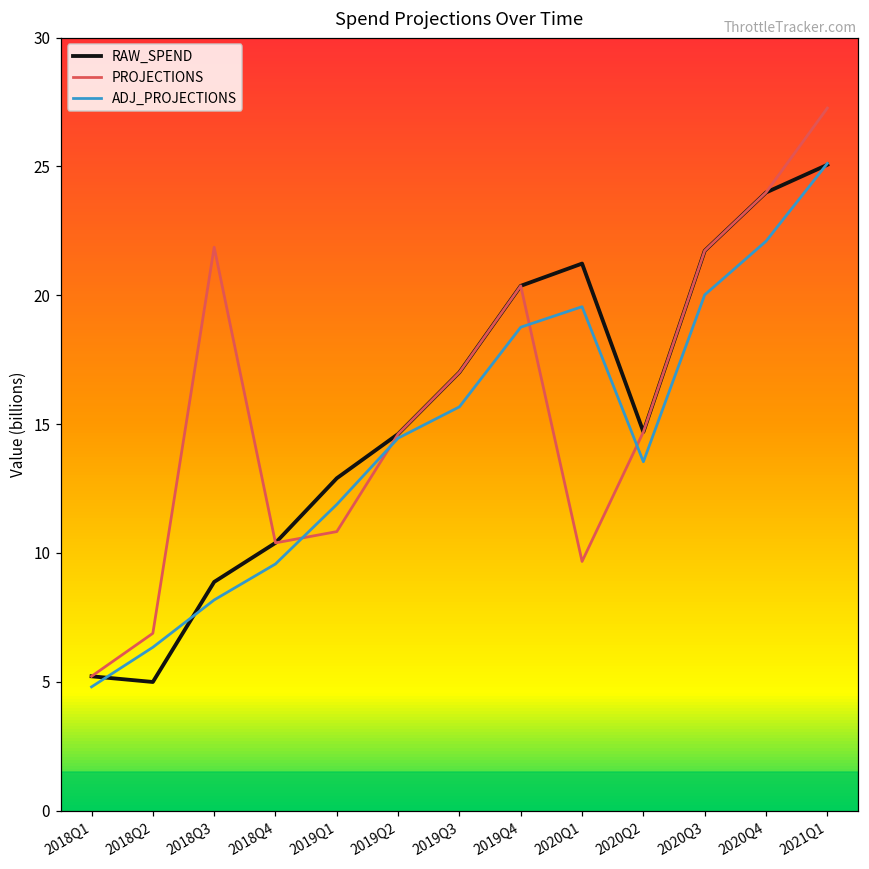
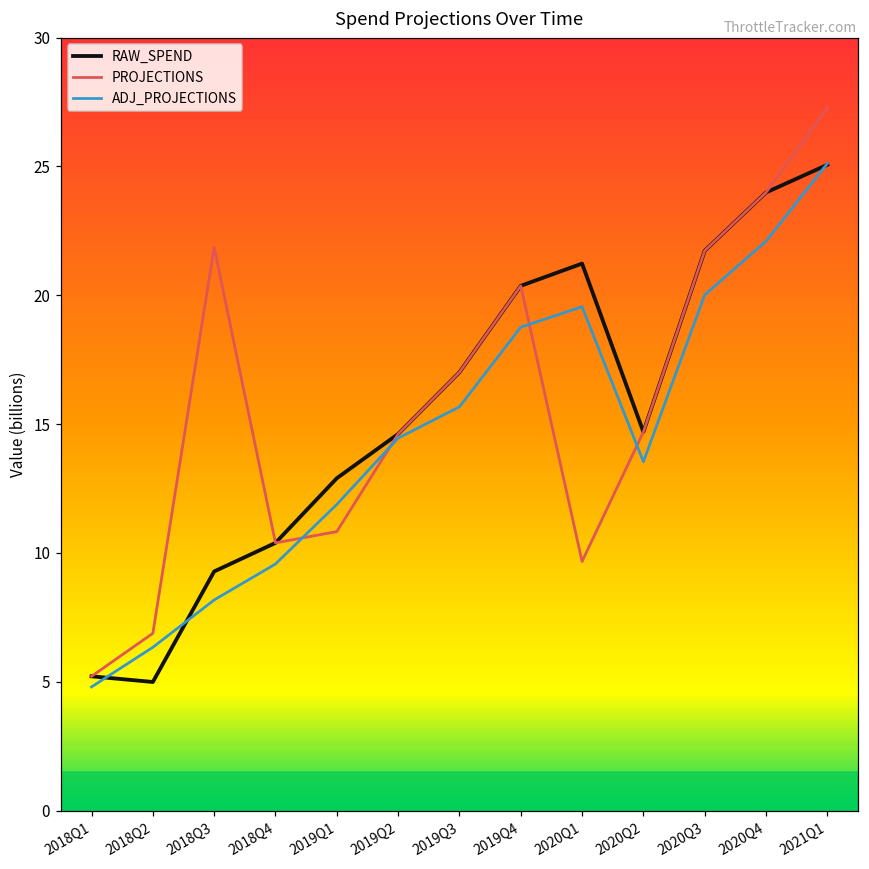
RAW_SPEND, 2018Q3: 8.9 -> 9.3
